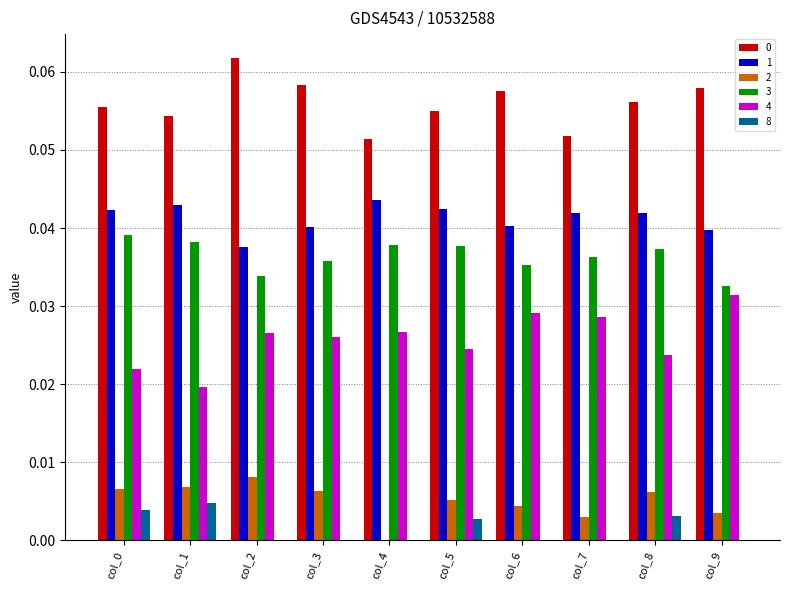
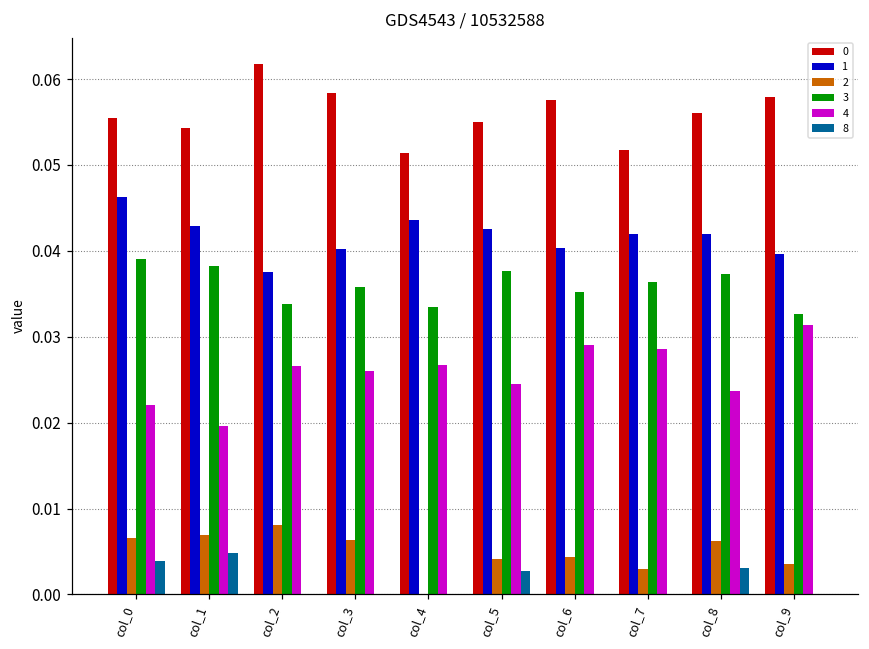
1, col_0: 0.042 -> 0.046
3, col_4: 0.038 -> 0.033
2, col_5: 0.005 -> 0.004
